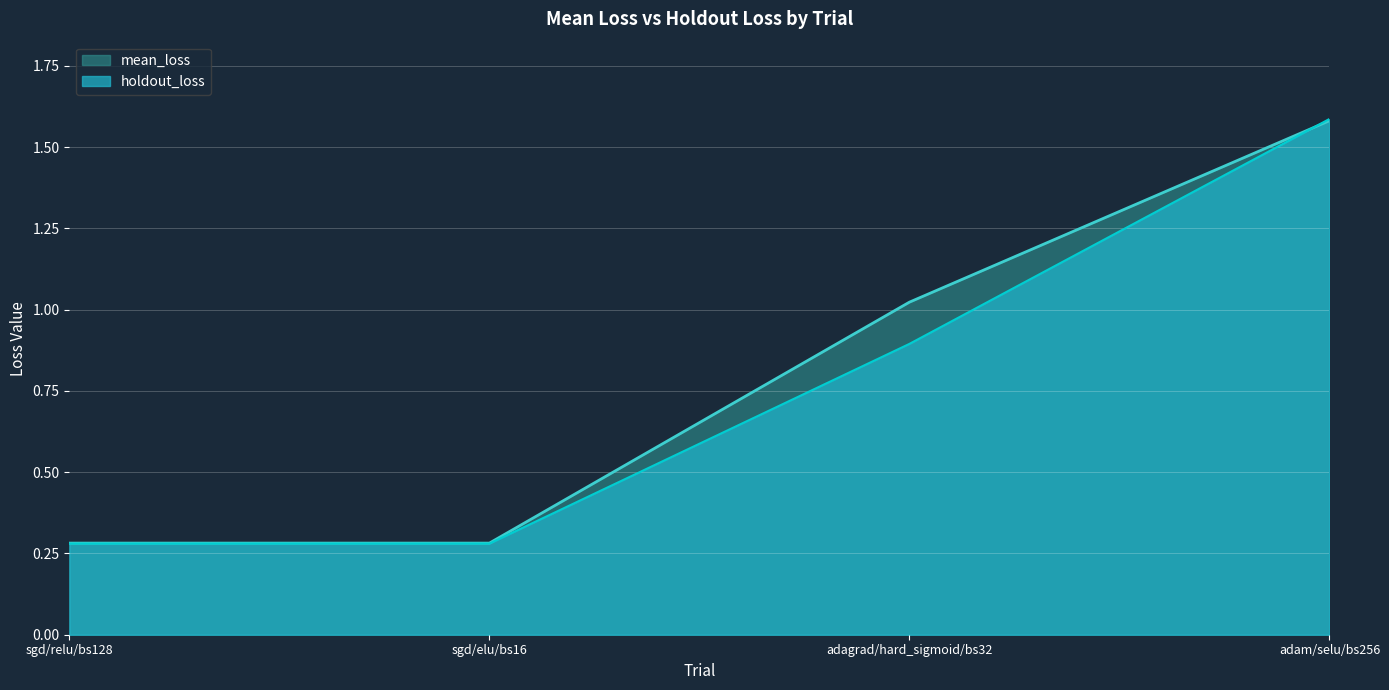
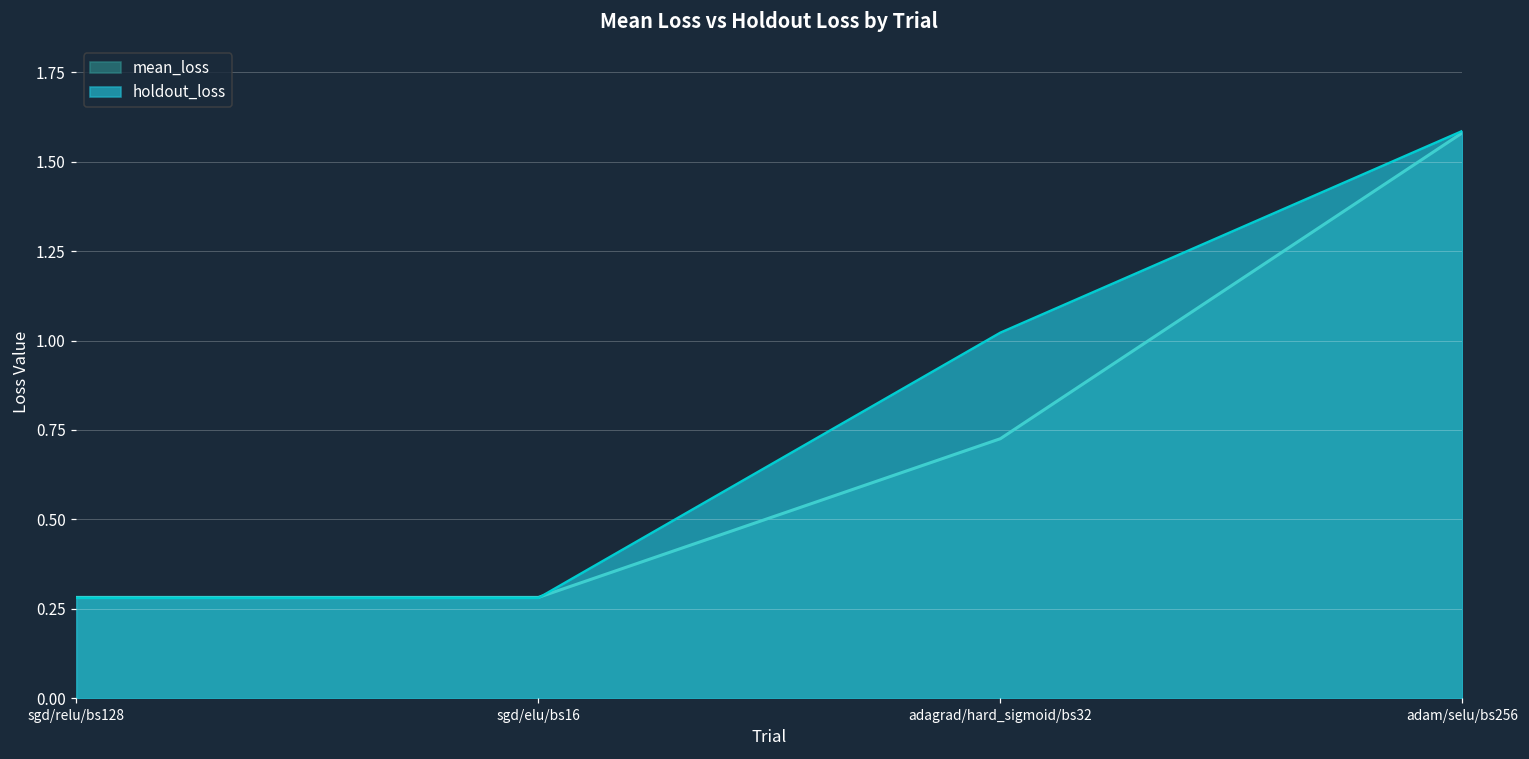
mean_loss, adagrad/hard_sigmoid/bs32: 1.02 -> 0.73
holdout_loss, adagrad/hard_sigmoid/bs32: 0.89 -> 1.02
